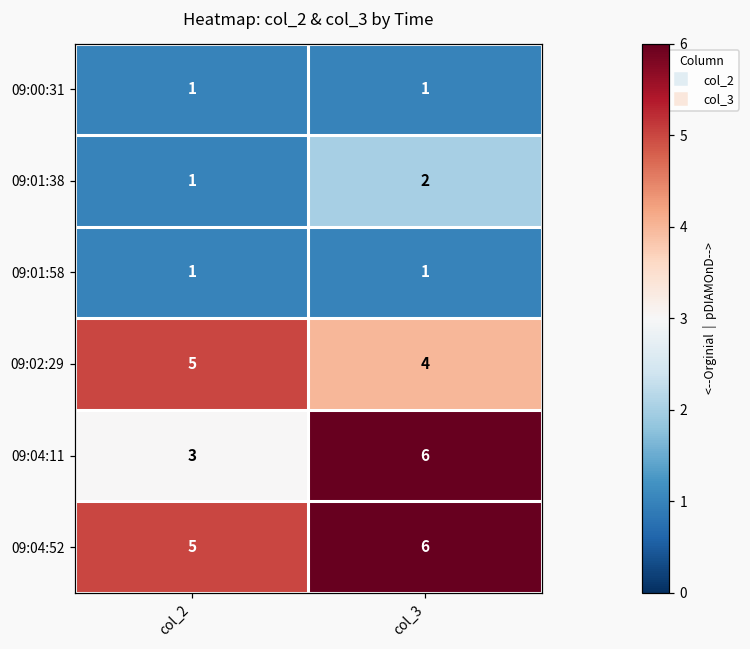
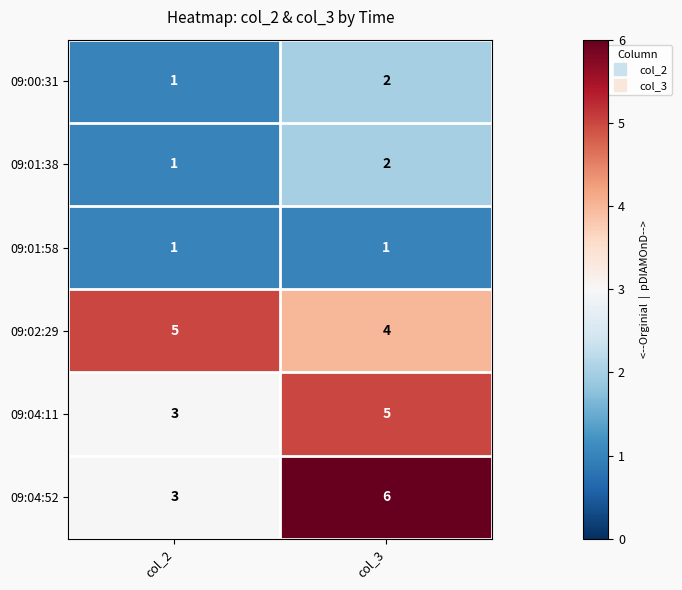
09:00:31, col_3: 1 -> 2
09:04:11, col_3: 6 -> 5
09:04:52, col_2: 5 -> 3
